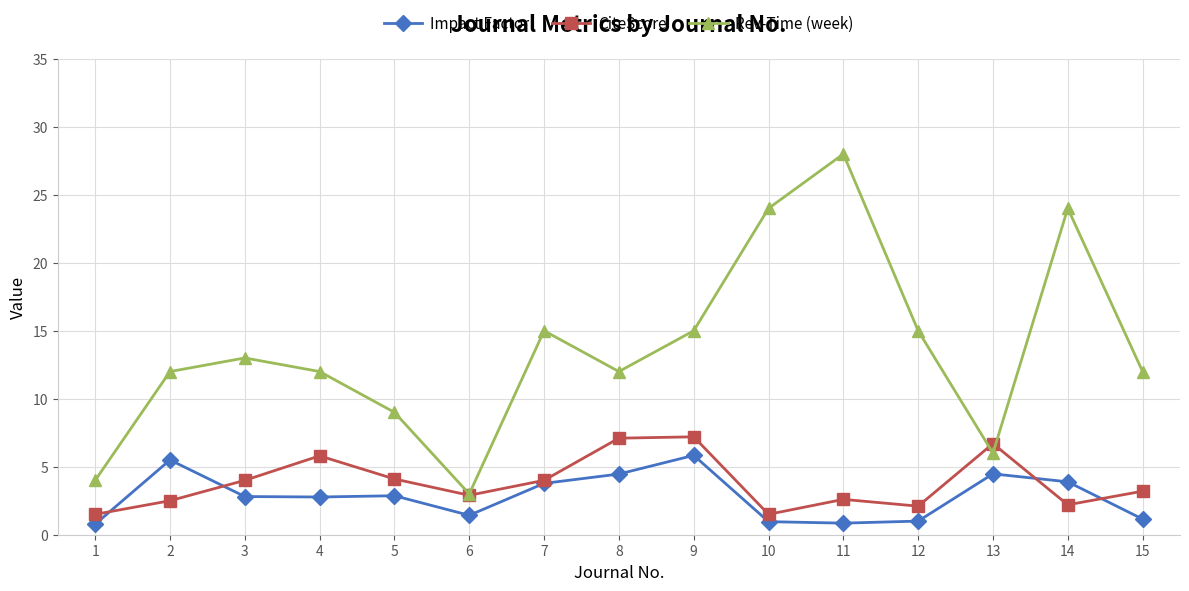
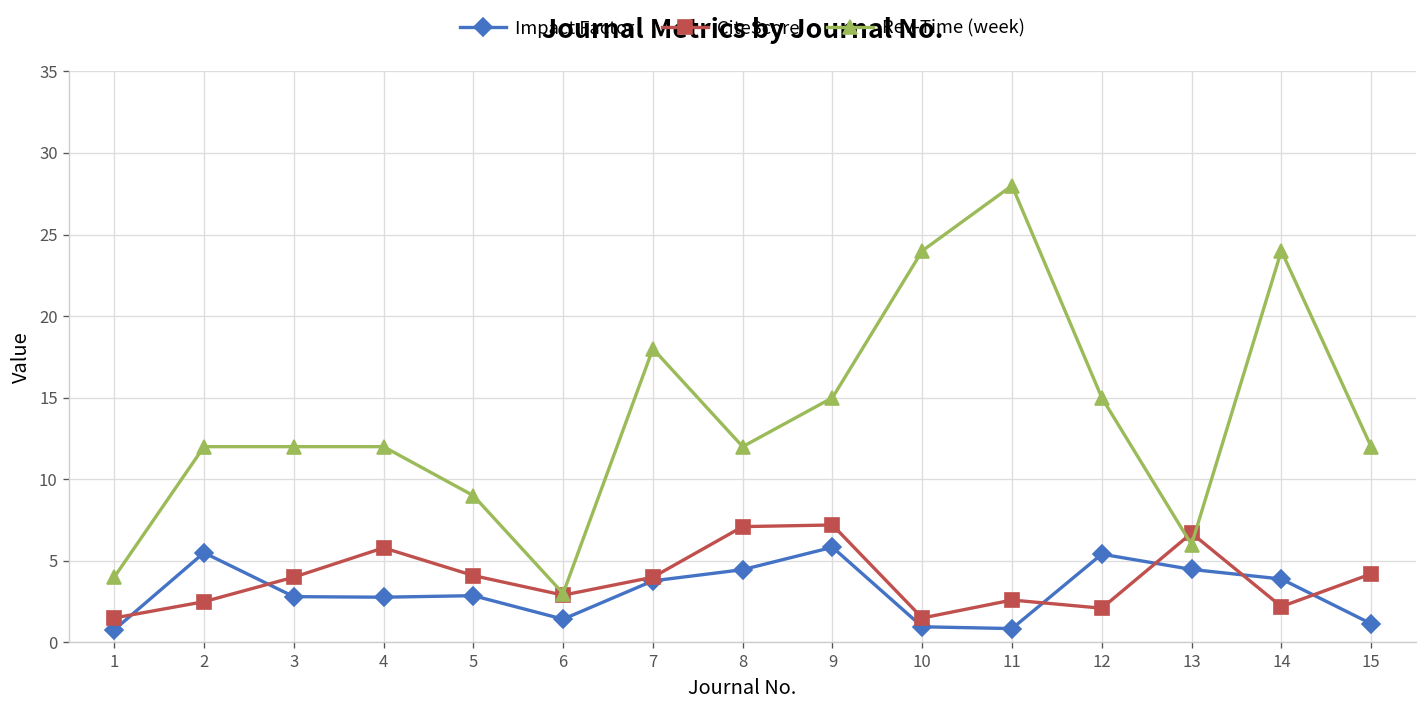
Rev-Time (week), 3: 13 -> 12
Rev-Time (week), 7: 15 -> 18
Impact Factor, 12: 1.0 -> 5.4
CiteScore, 15: 3.2 -> 4.2
